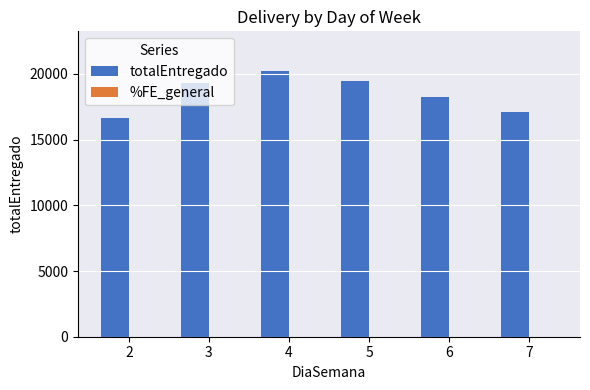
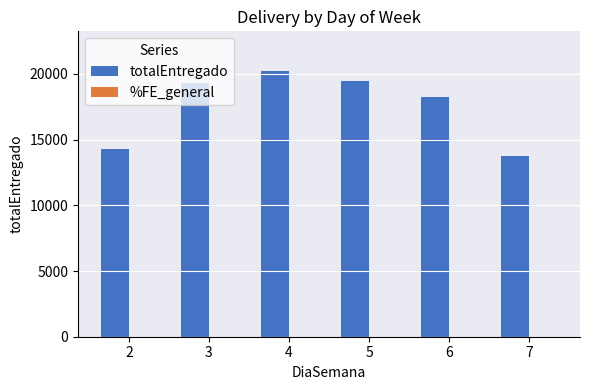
totalEntregado, 2: 16600 -> 14300
totalEntregado, 7: 17100 -> 13800
